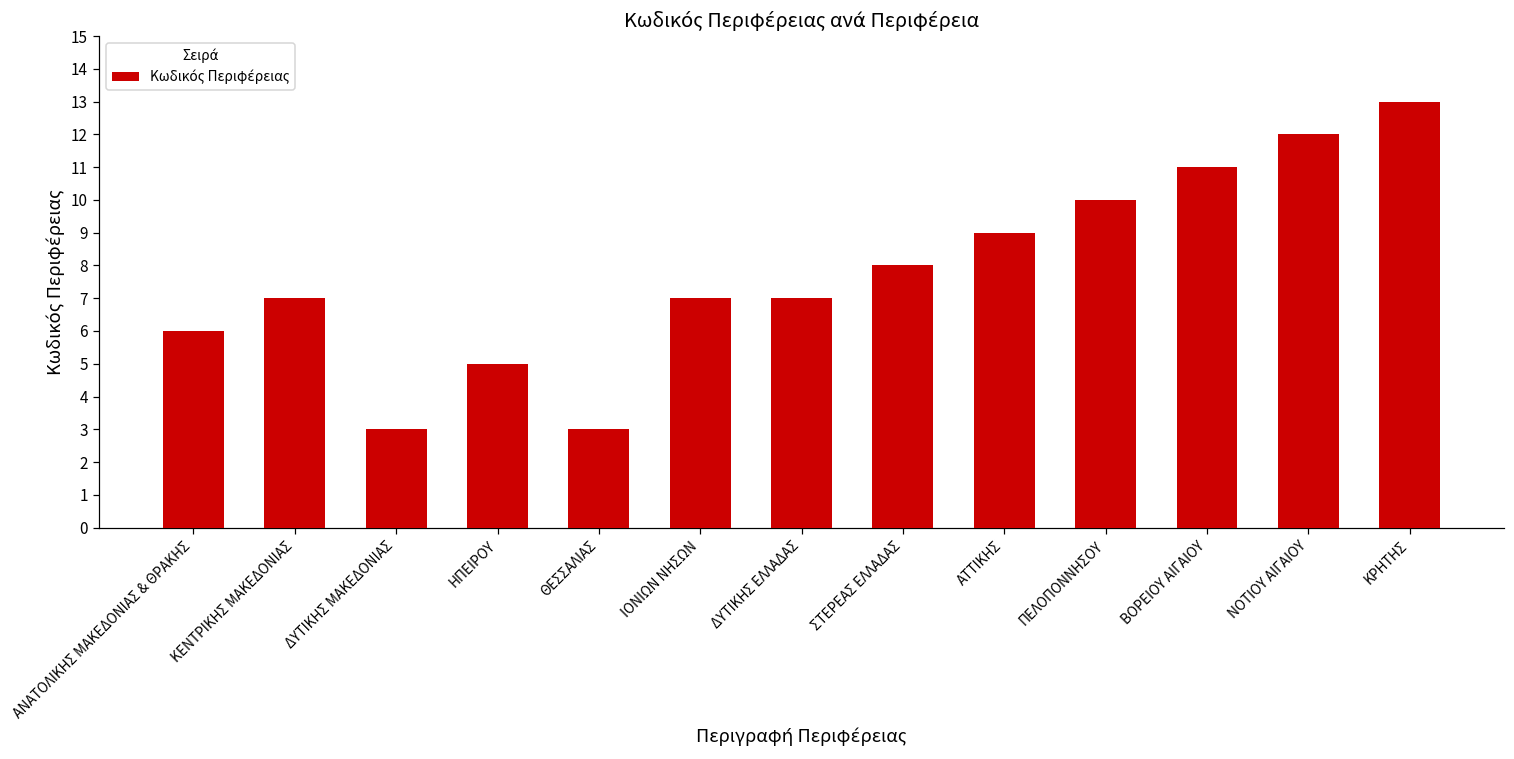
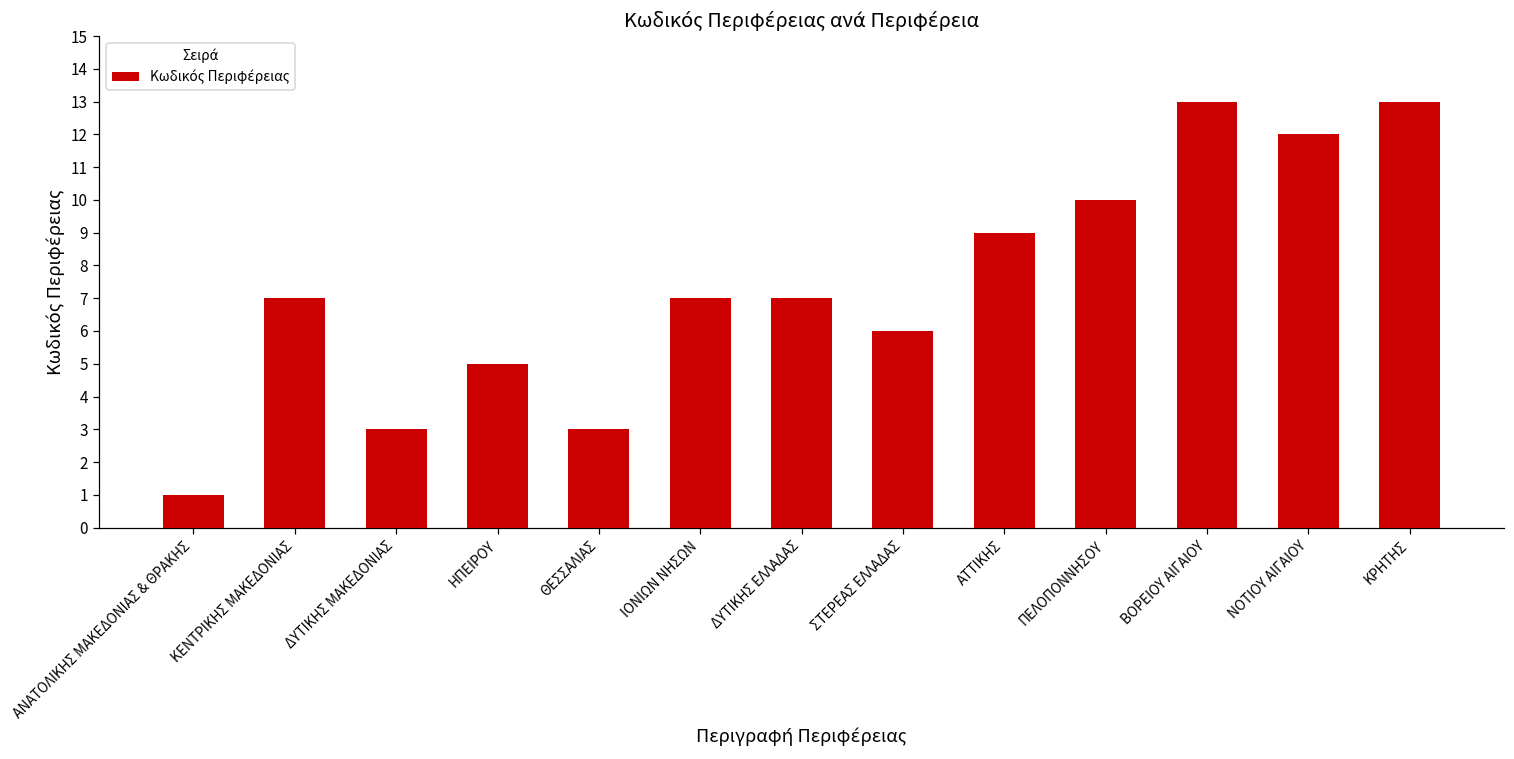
ΑΝΑΤΟΛΙΚΗΣ ΜΑΚΕΔΟΝΙΑΣ & ΘΡΑΚΗΣ: 6 -> 1
ΣΤΕΡΕΑΣ ΕΛΛΑΔΑΣ: 8 -> 6
ΒΟΡΕΙΟΥ ΑΙΓΑΙΟΥ: 11 -> 13
